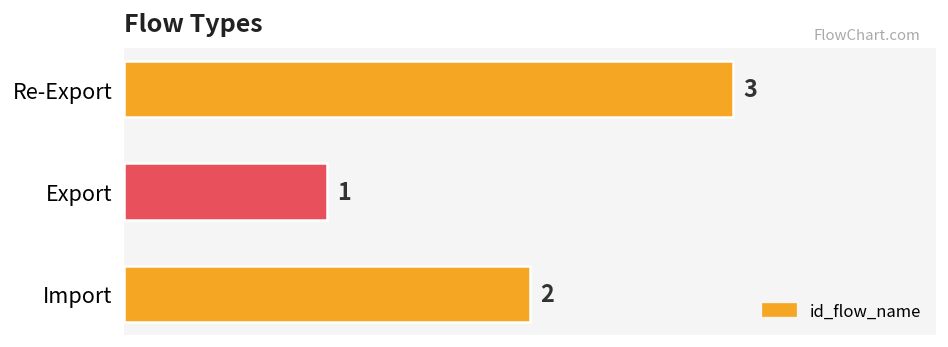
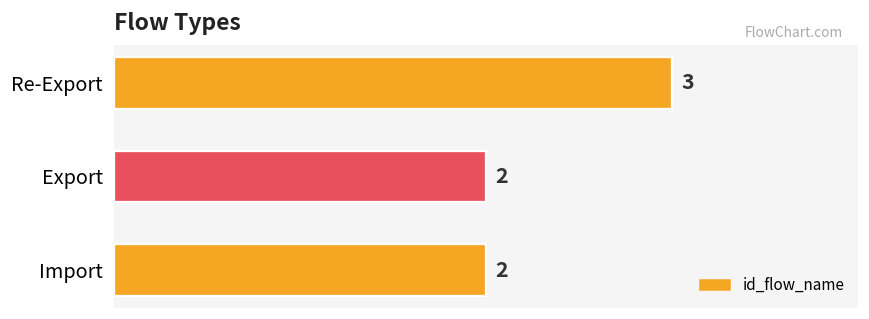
Export: 1 -> 2
